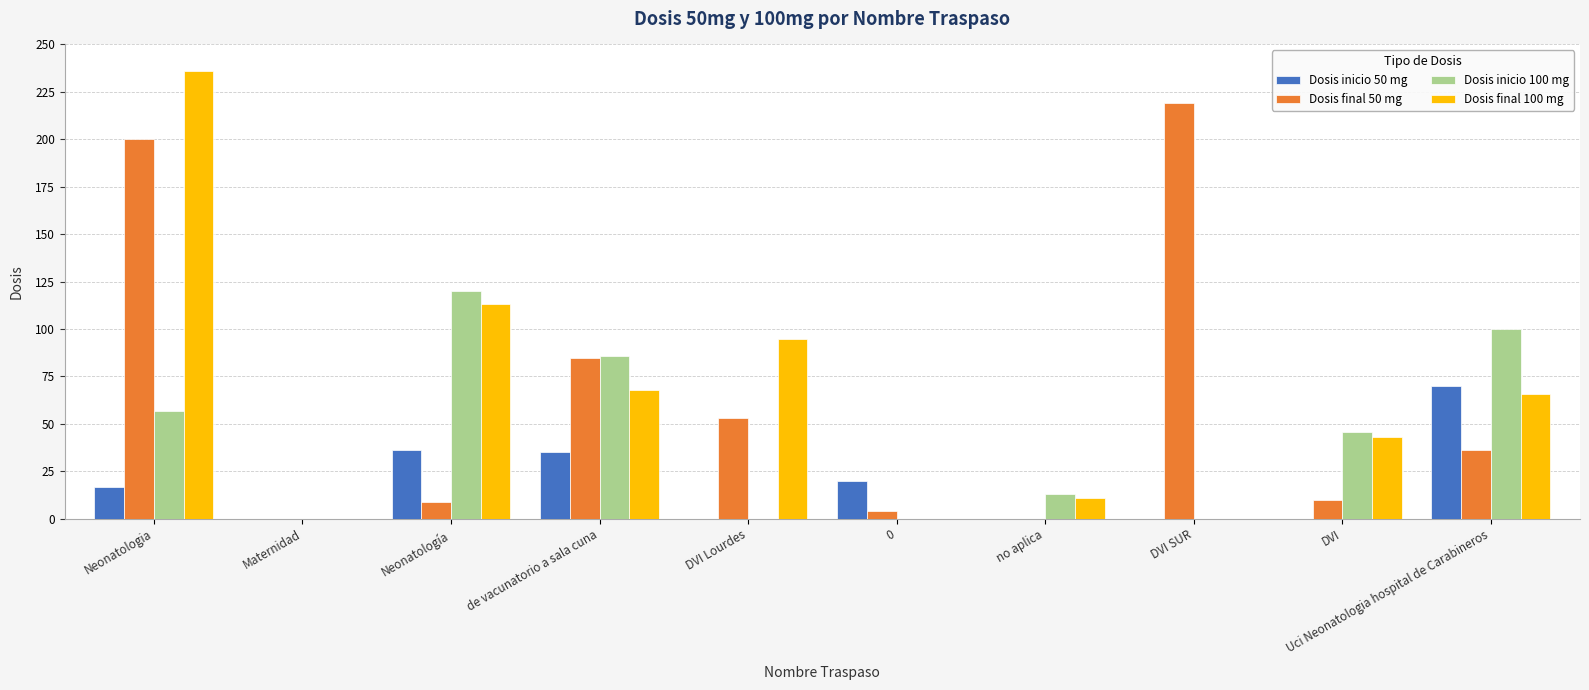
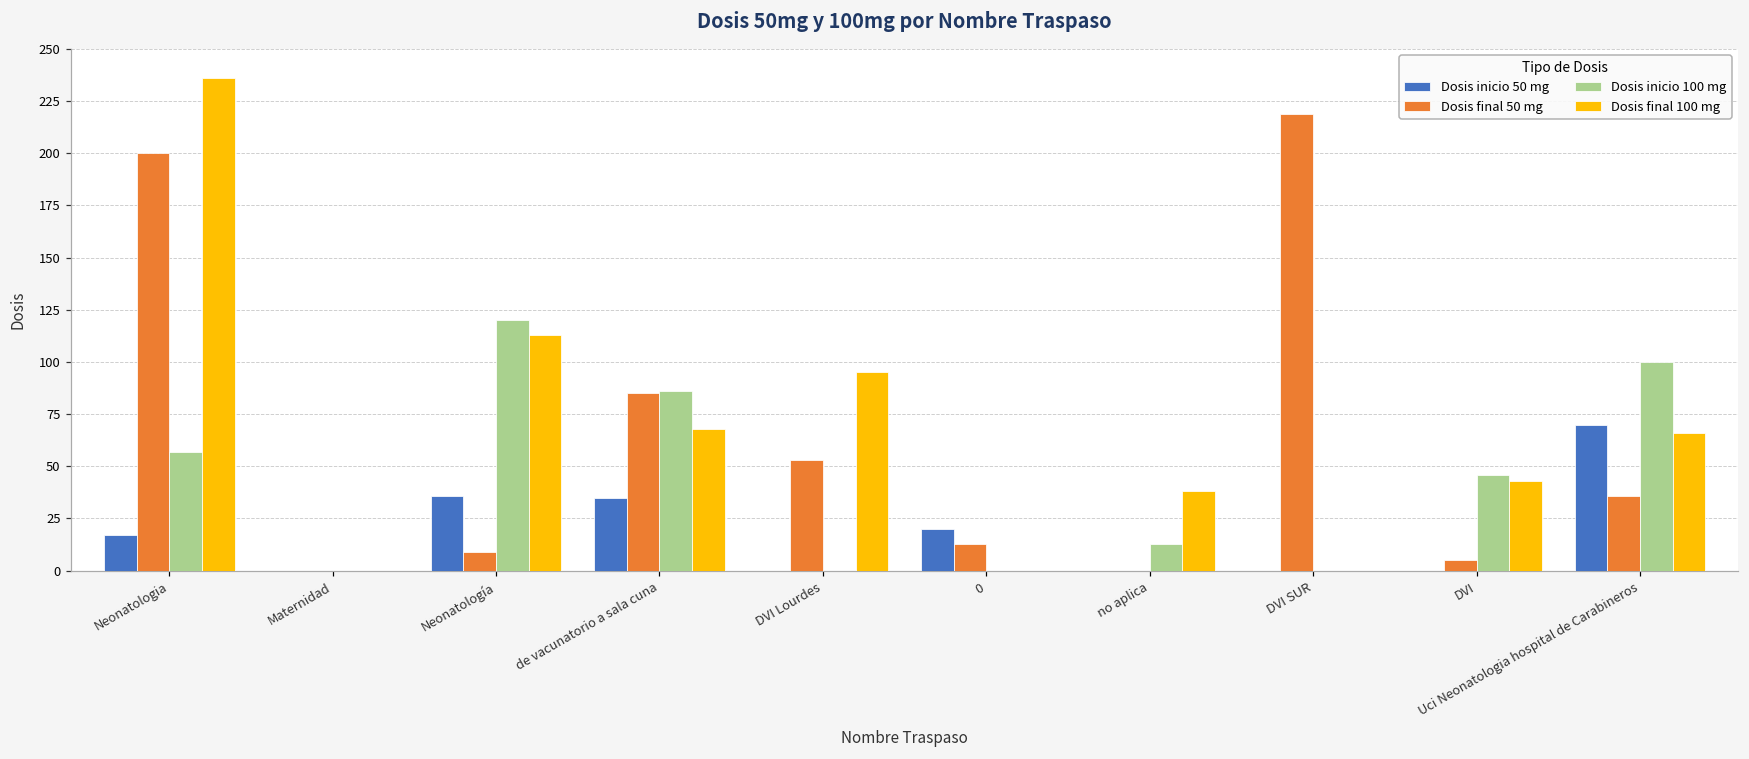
Dosis final 50 mg, 0: 4 -> 13
Dosis final 100 mg, no aplica: 11 -> 38
Dosis final 50 mg, DVI: 10 -> 5
